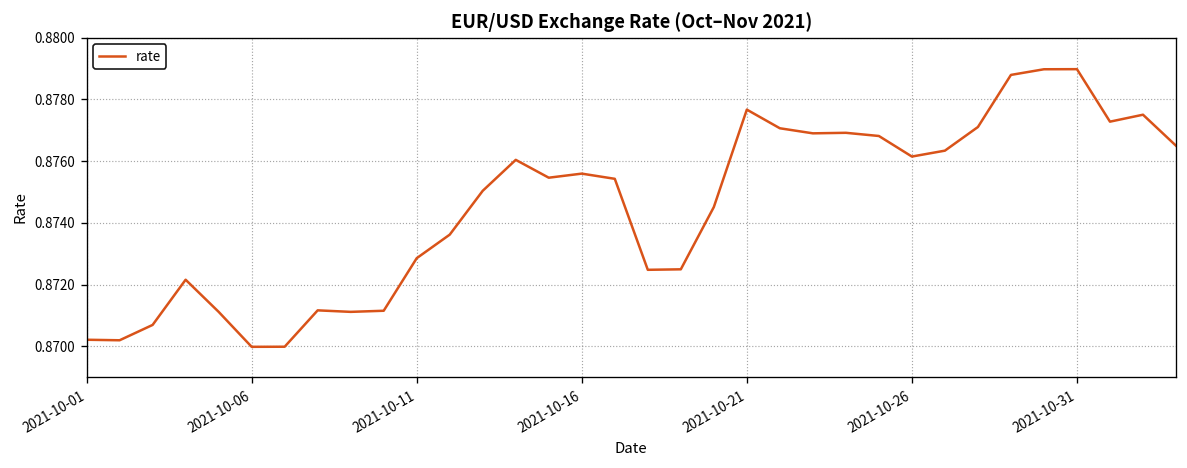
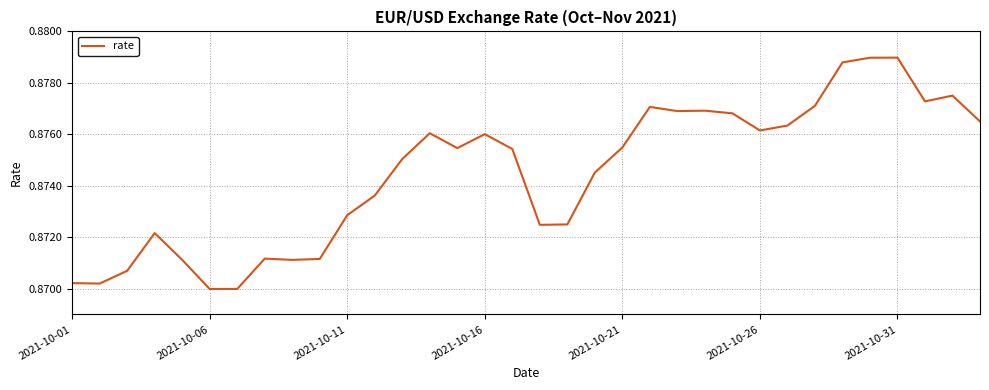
2021-10-16: 0.8756 -> 0.8760
2021-10-21: 0.8777 -> 0.8755
